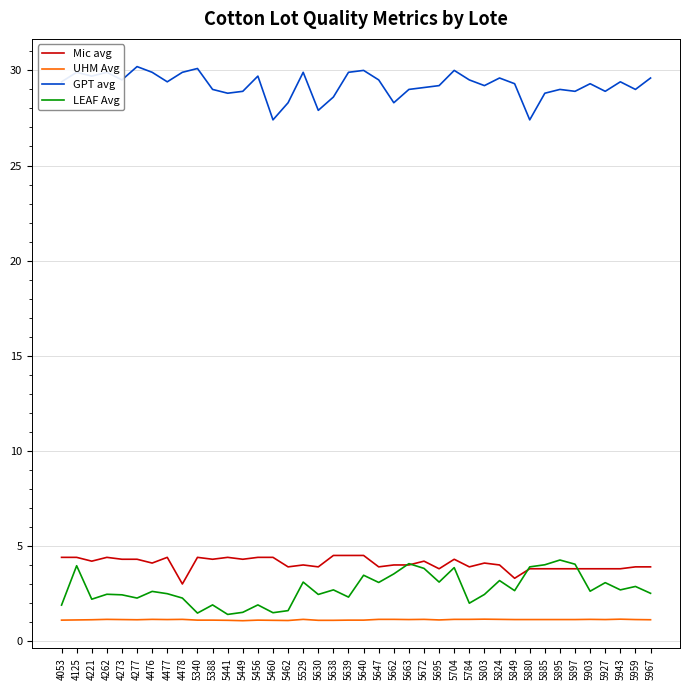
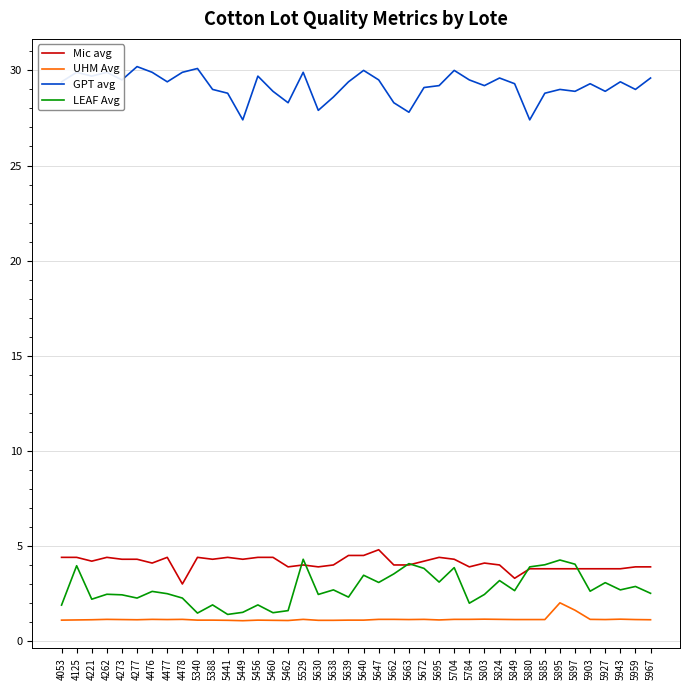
GPT avg, 5449: 28.9 -> 27.4
GPT avg, 5460: 27.4 -> 28.9
LEAF Avg, 5529: 3.1 -> 4.3
Mic avg, 5638: 4.5 -> 4.0
GPT avg, 5639: 29.9 -> 29.4
Mic avg, 5647: 3.9 -> 4.8
GPT avg, 5663: 29.0 -> 27.8
Mic avg, 5695: 3.8 -> 4.4
UHM Avg, 5895: 1.1 -> 2.0
UHM Avg, 5897: 1.1 -> 1.6
